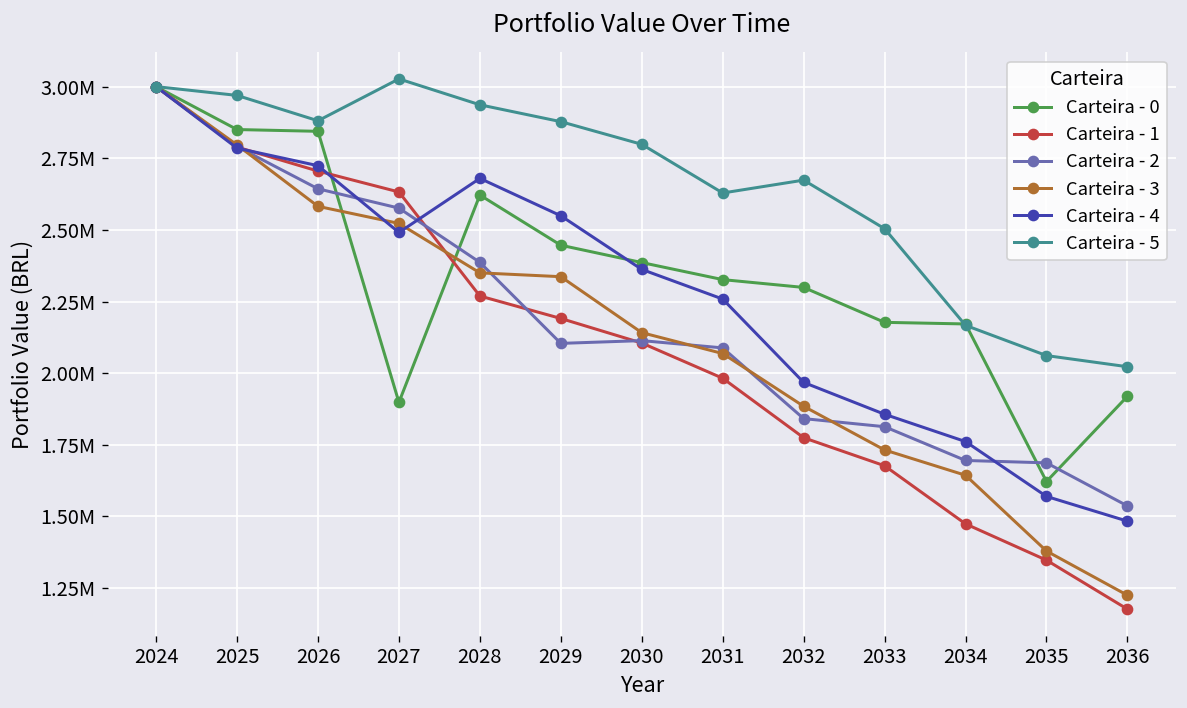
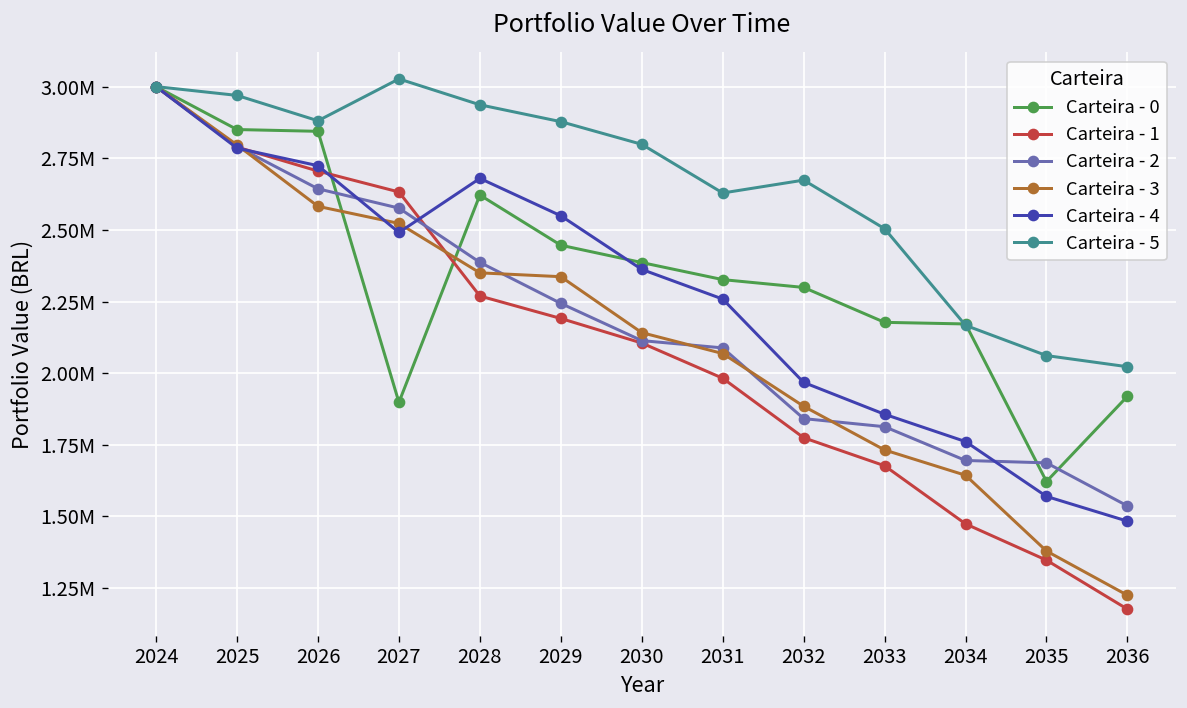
Carteira - 2, 2029: 2100000 -> 2240000
